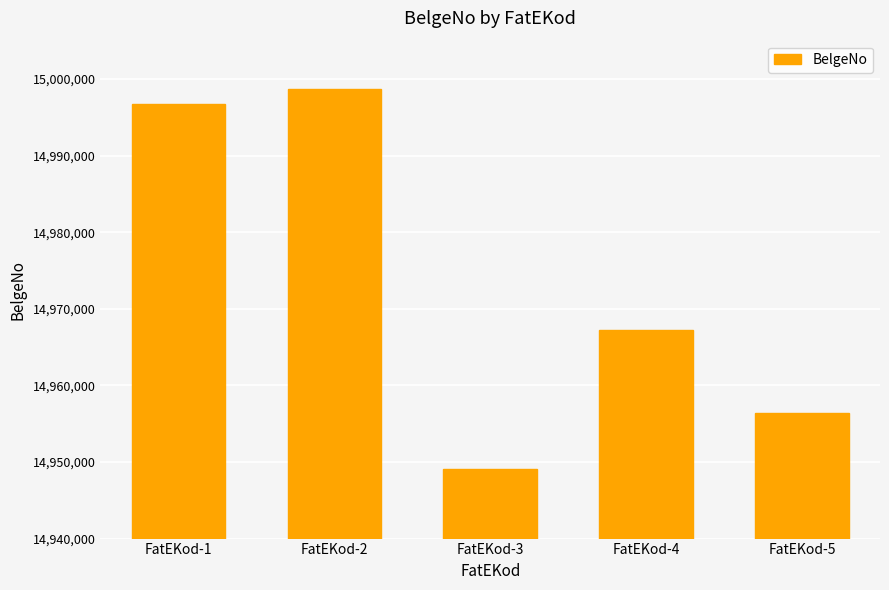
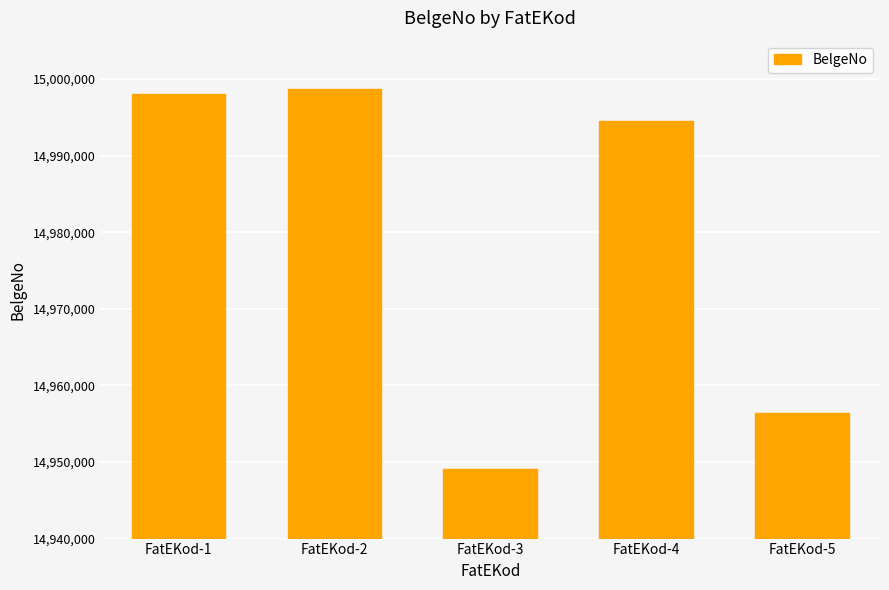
FatEKod-1: 14,997,000 -> 14,998,000
FatEKod-4: 14,967,000 -> 14,994,000
